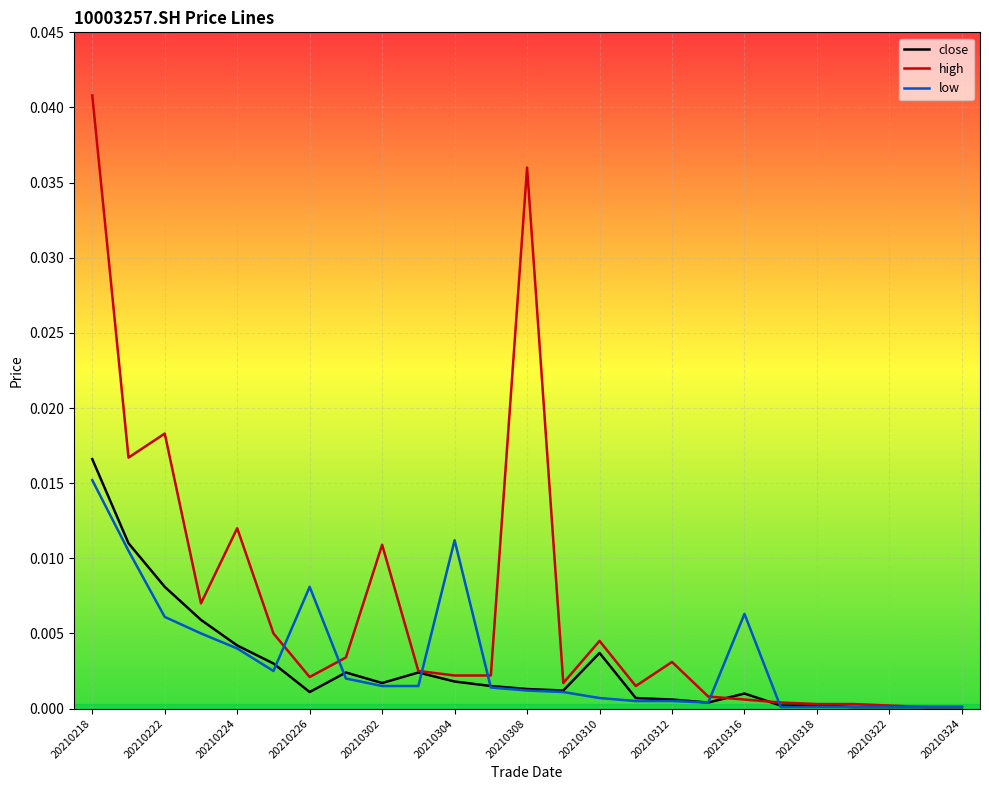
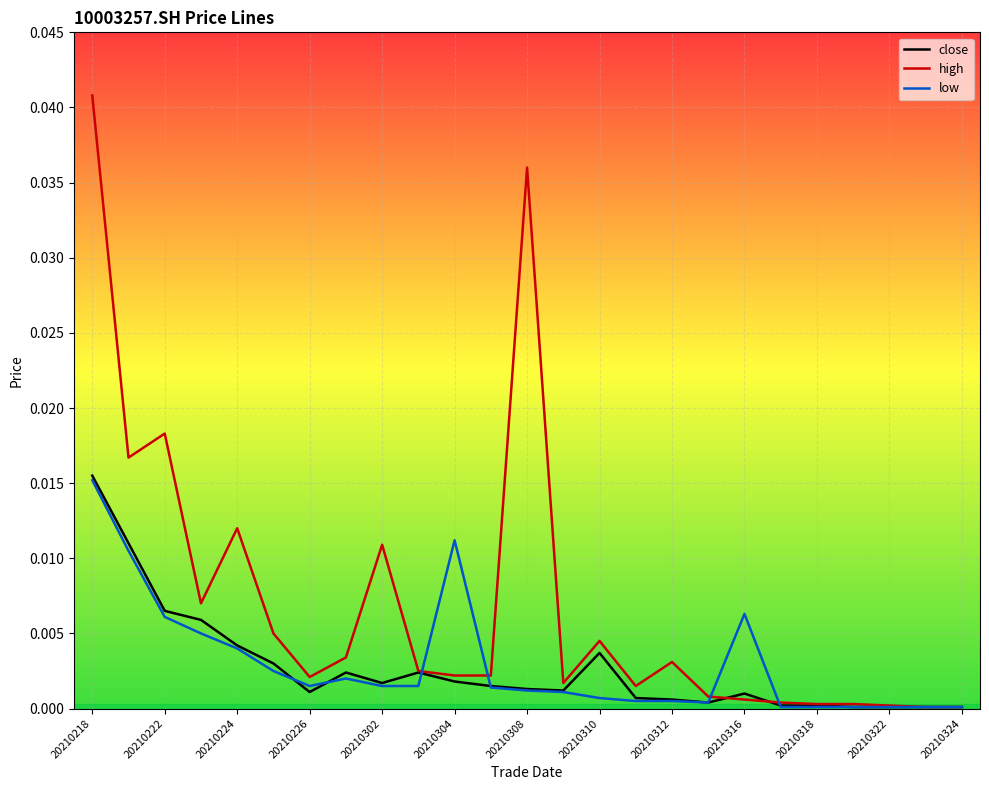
close, 20210218: 0.0166 -> 0.0155
close, 20210222: 0.0081 -> 0.0065
low, 20210226: 0.0081 -> 0.0015
